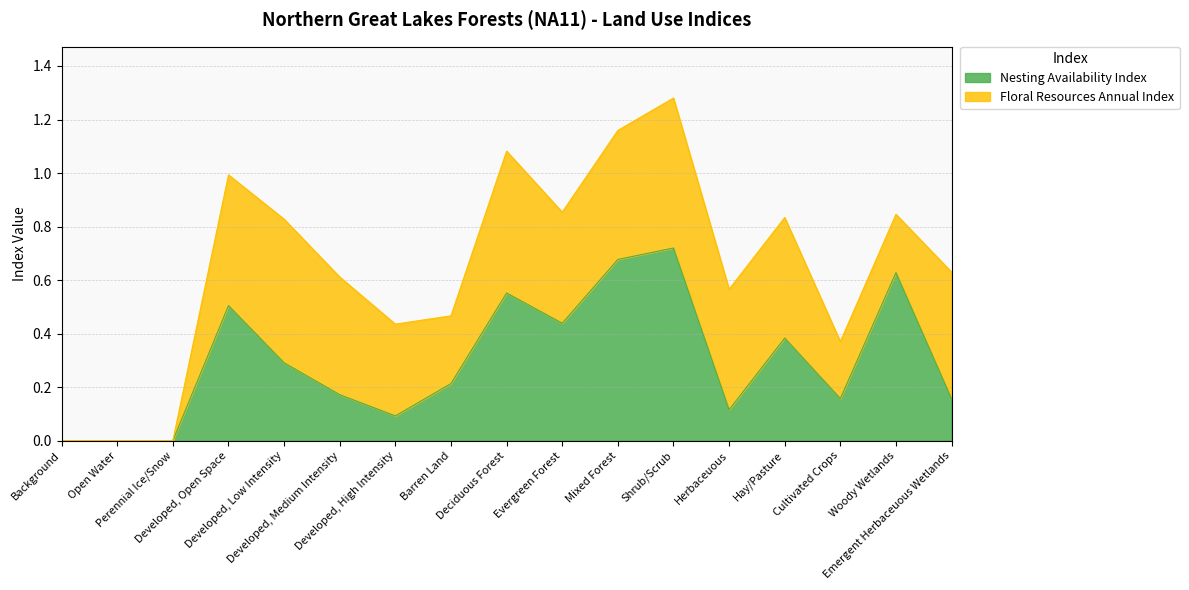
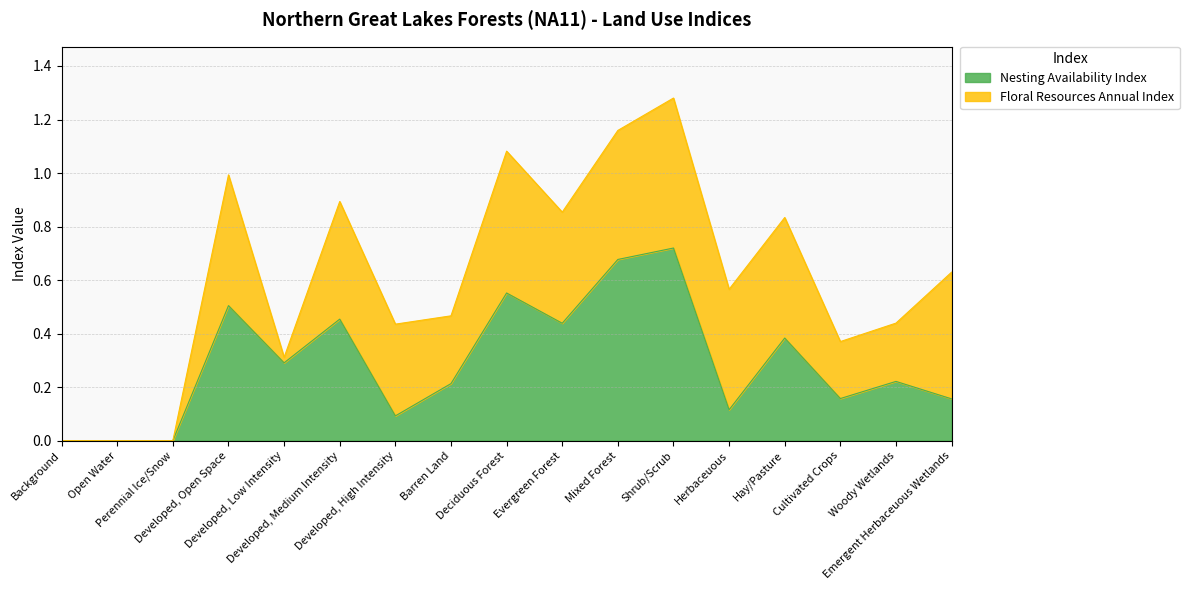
Floral Resources Annual Index, Developed, Low Intensity: 0.54 -> 0.02
Nesting Availability Index, Developed, Medium Intensity: 0.17 -> 0.45
Nesting Availability Index, Woody Wetlands: 0.63 -> 0.22
